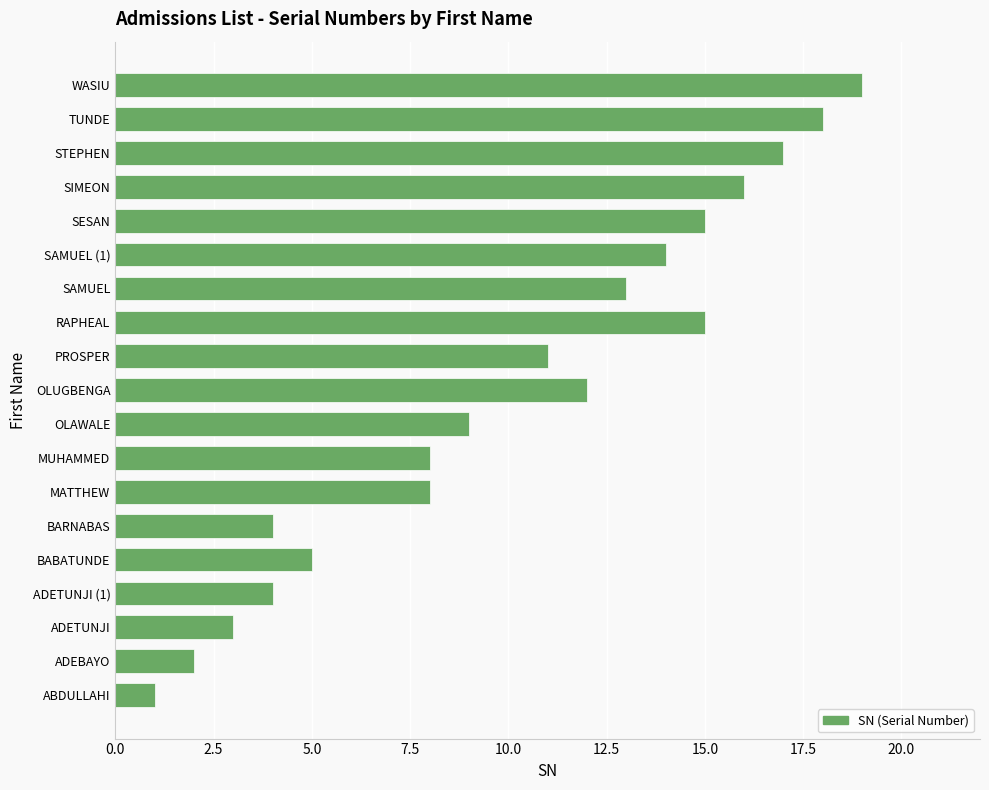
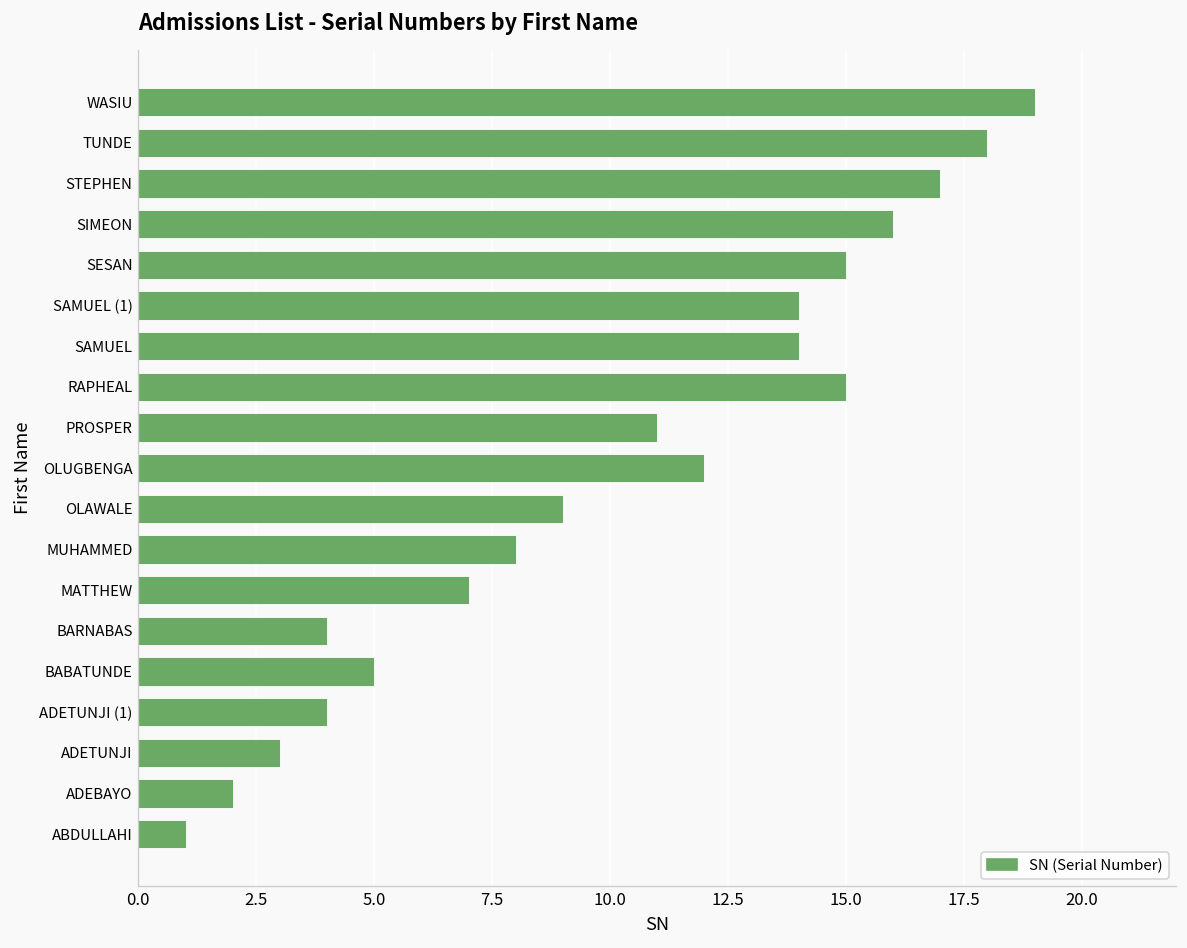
SAMUEL: 13 -> 14
MATTHEW: 8 -> 7
